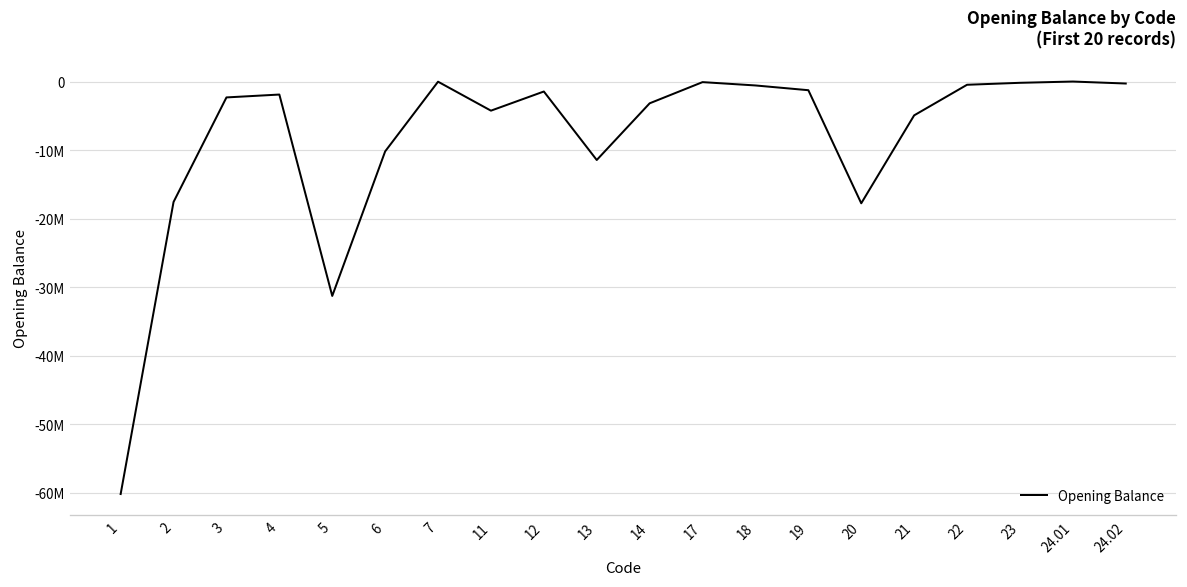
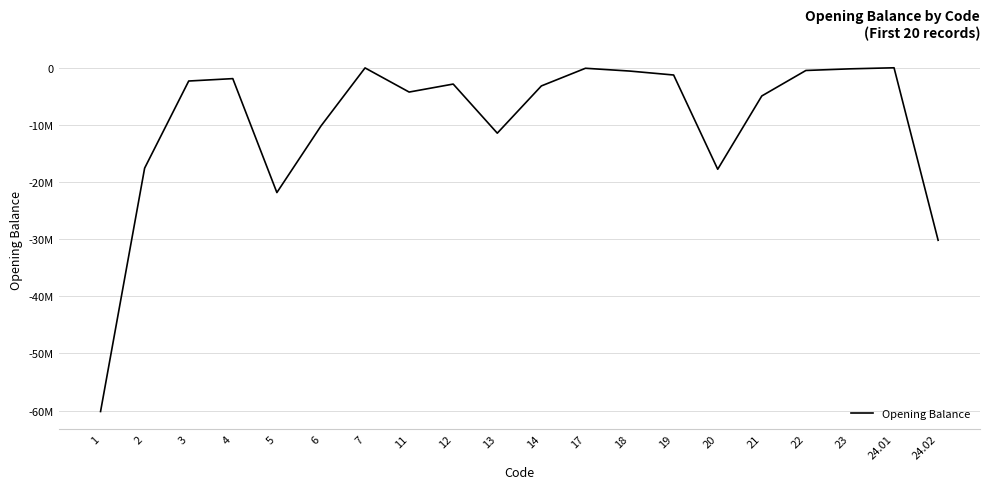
5: -31000000 -> -22000000
12: -1000000 -> -3000000
24.02: 0 -> -30000000
